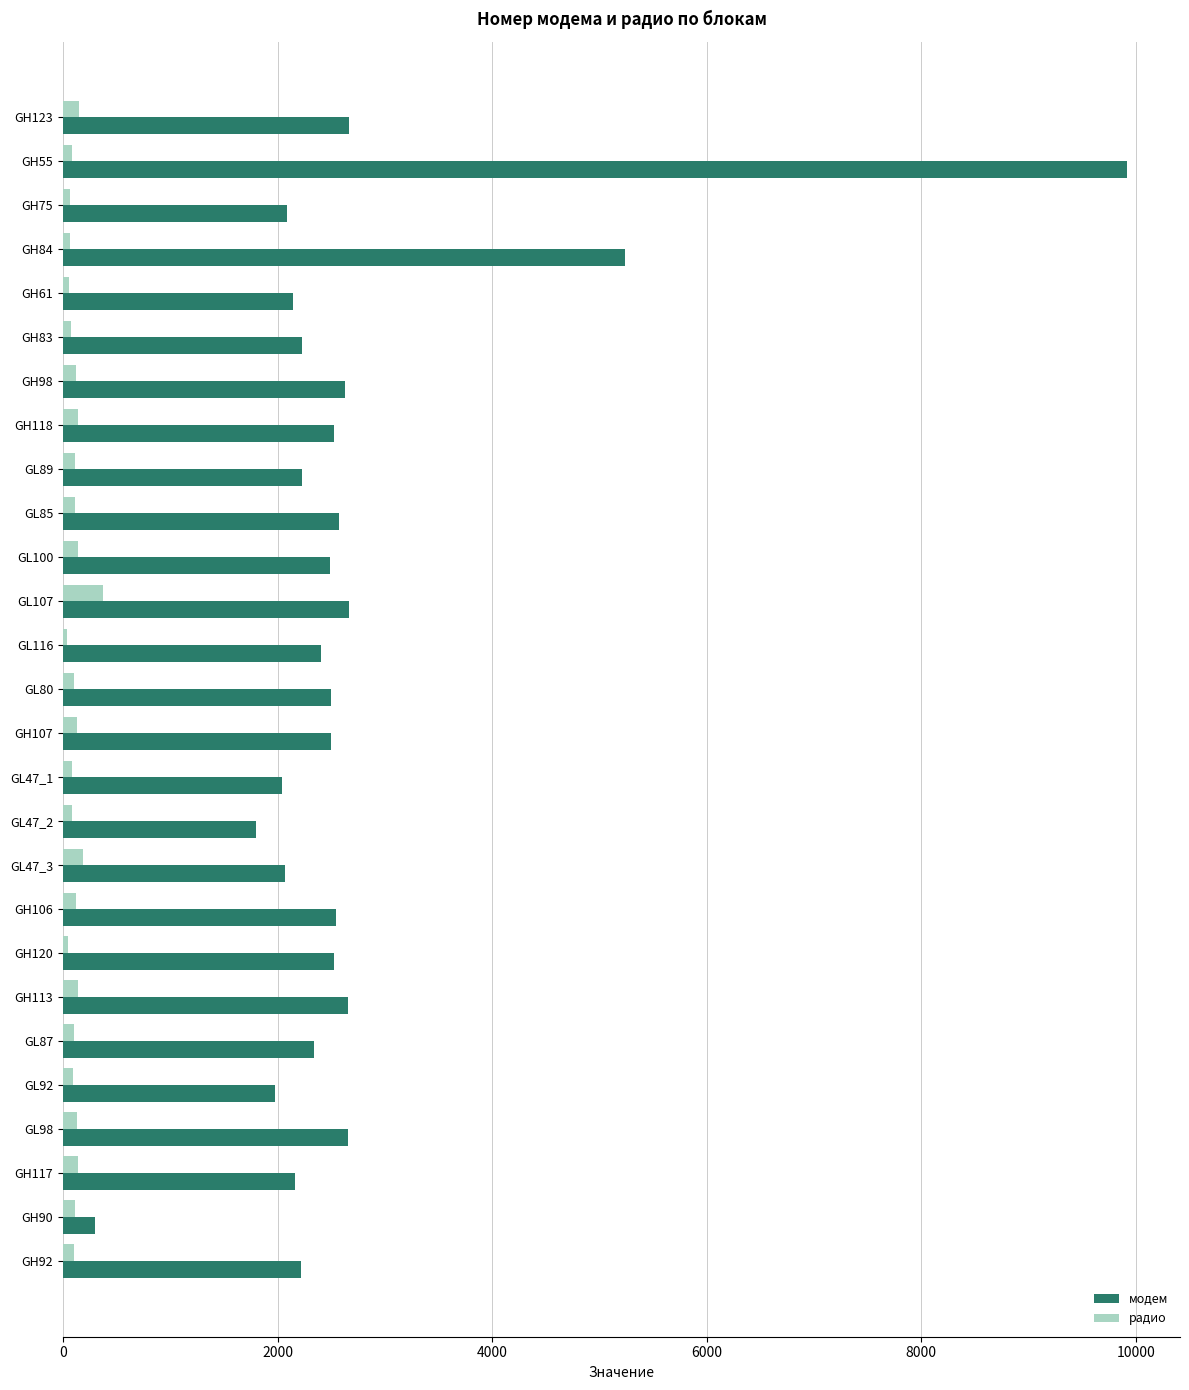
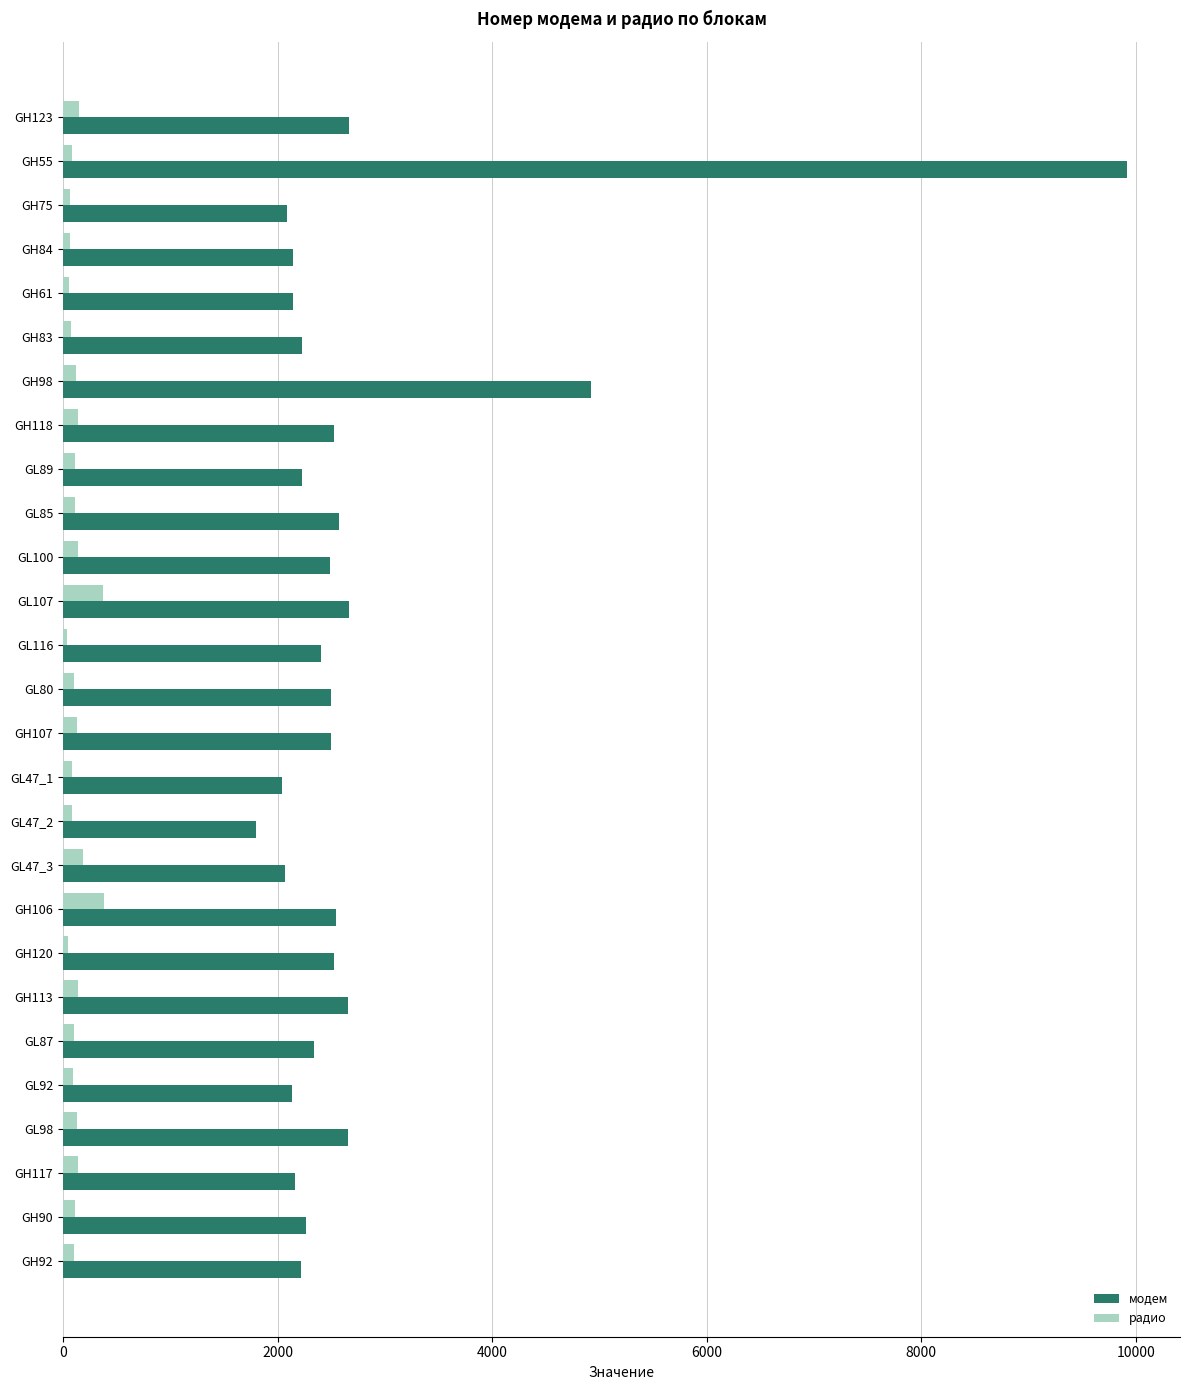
модем, GH84: 5240 -> 2140
модем, GH98: 2630 -> 4920
радио, GH106: 120 -> 390
модем, GL92: 1980 -> 2140
модем, GH90: 290 -> 2270
